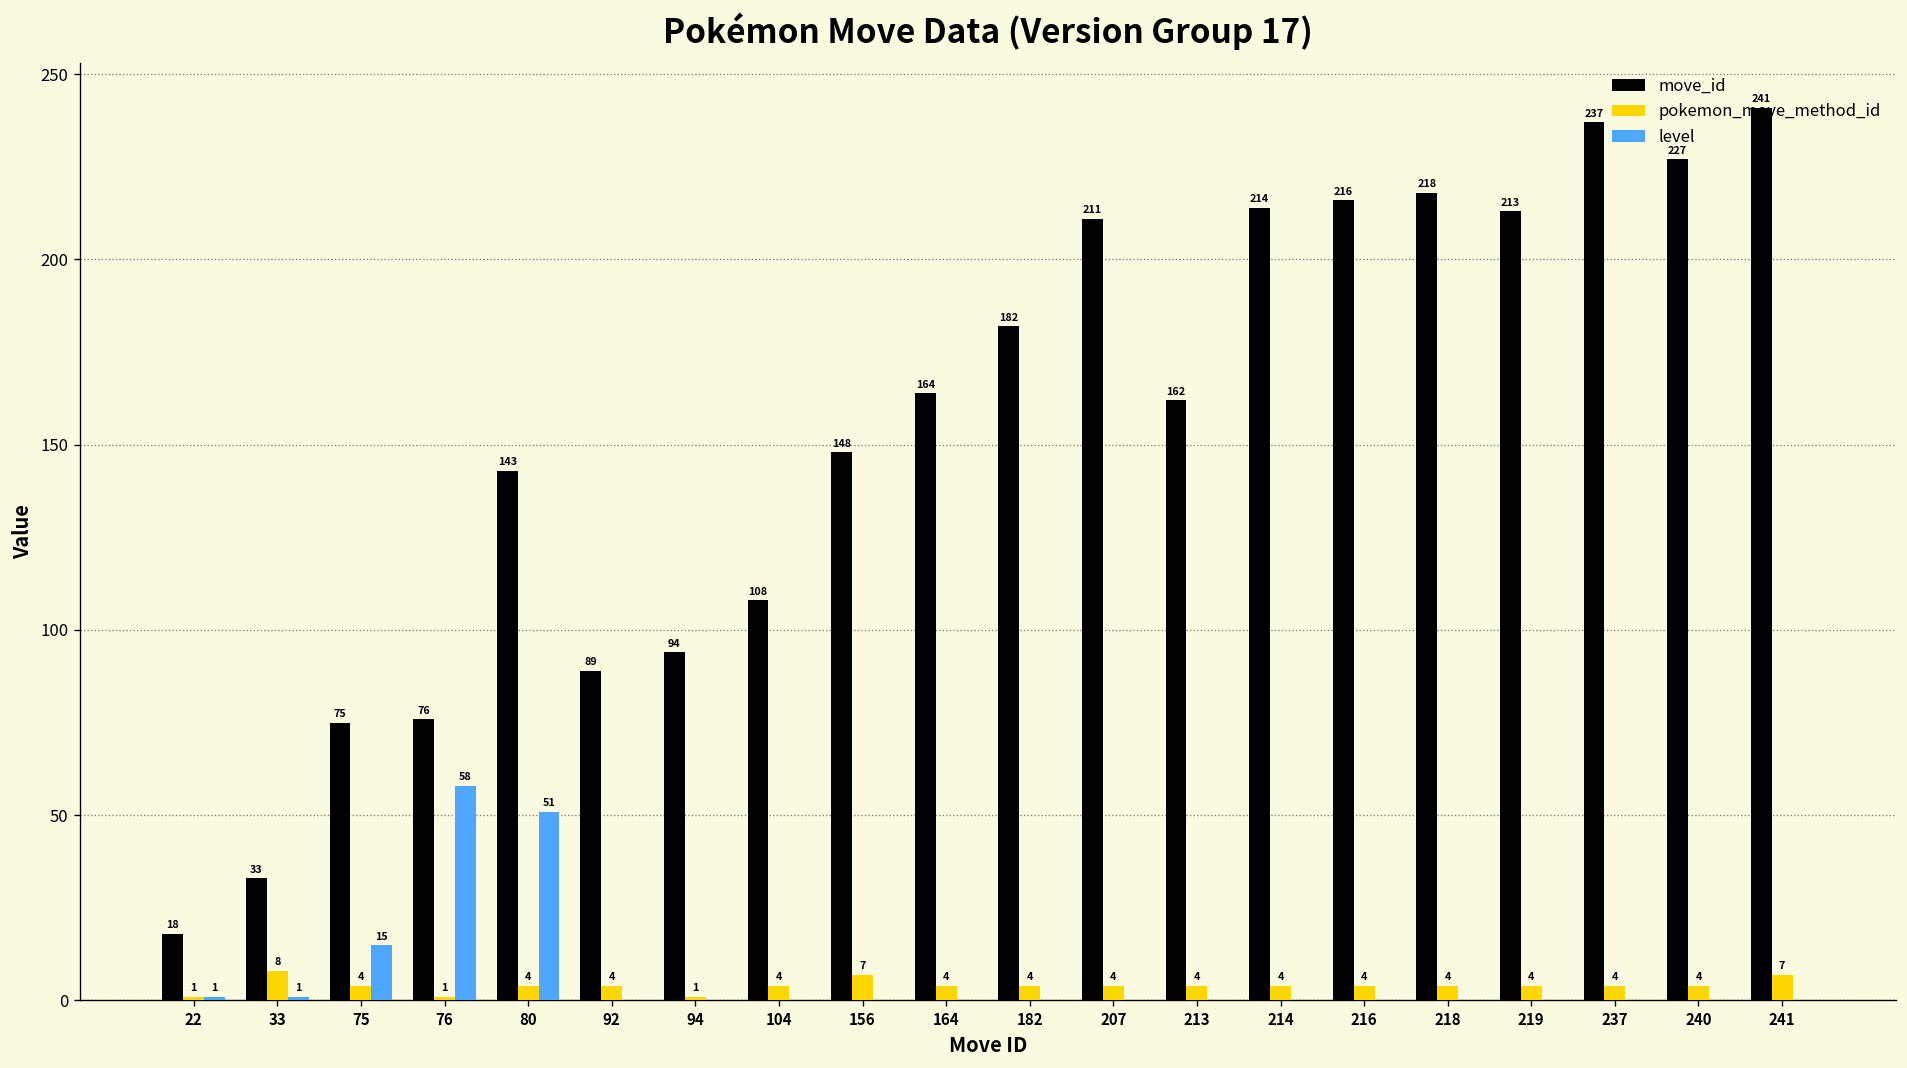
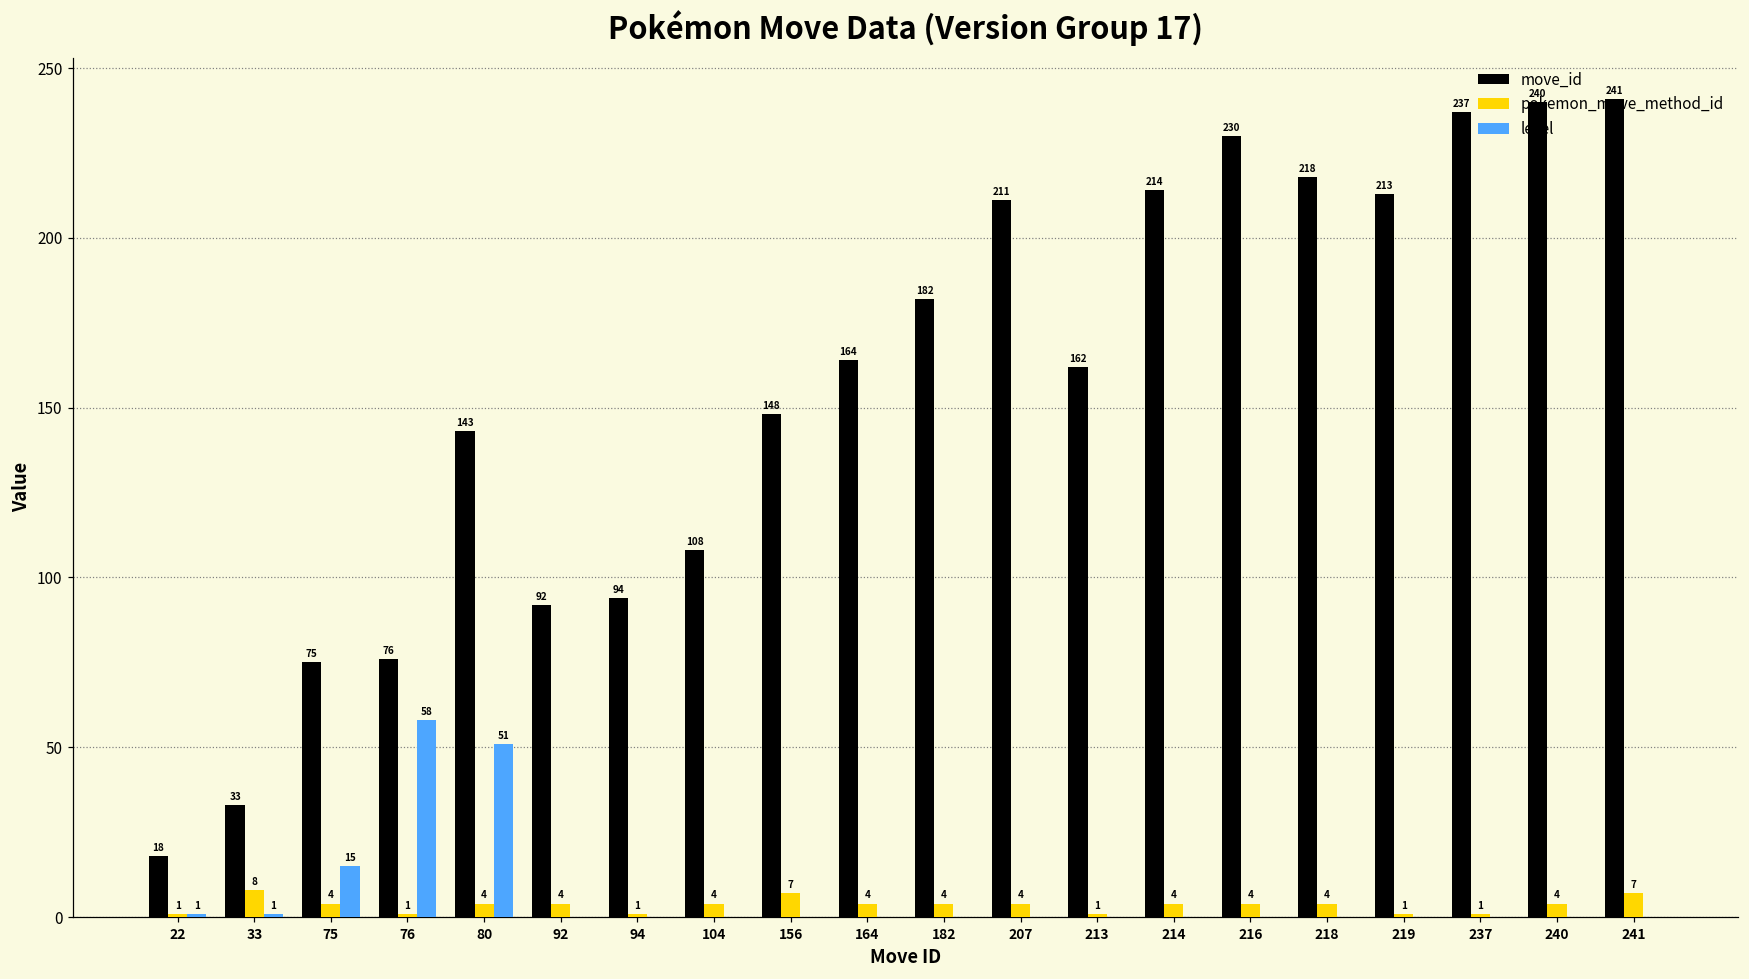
move_id, 92: 89 -> 92
pokemon_move_method_id, 213: 4 -> 1
move_id, 216: 216 -> 230
pokemon_move_method_id, 219: 4 -> 1
pokemon_move_method_id, 237: 4 -> 1
move_id, 240: 227 -> 240
